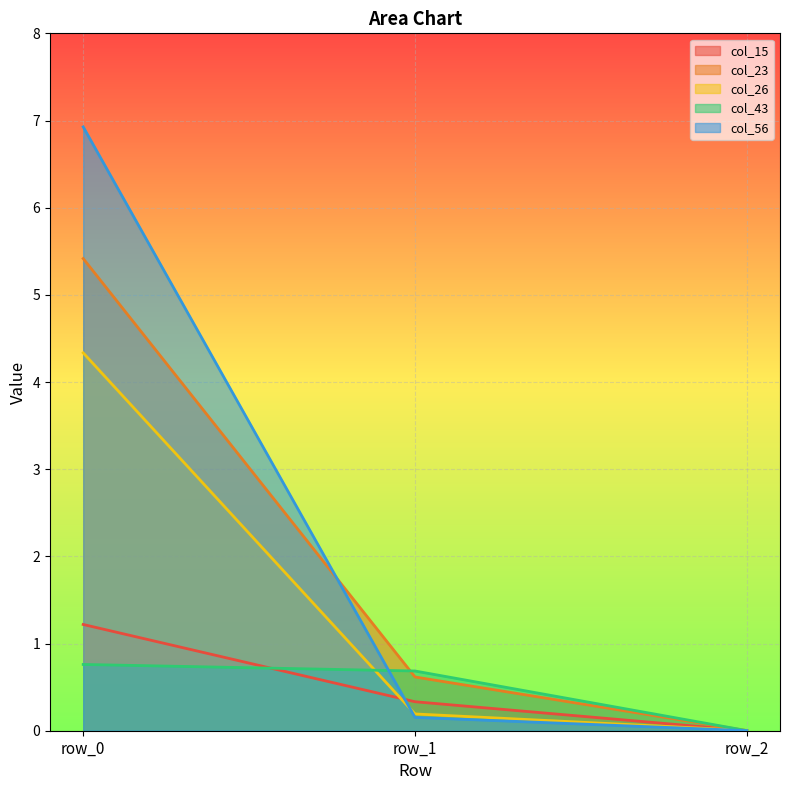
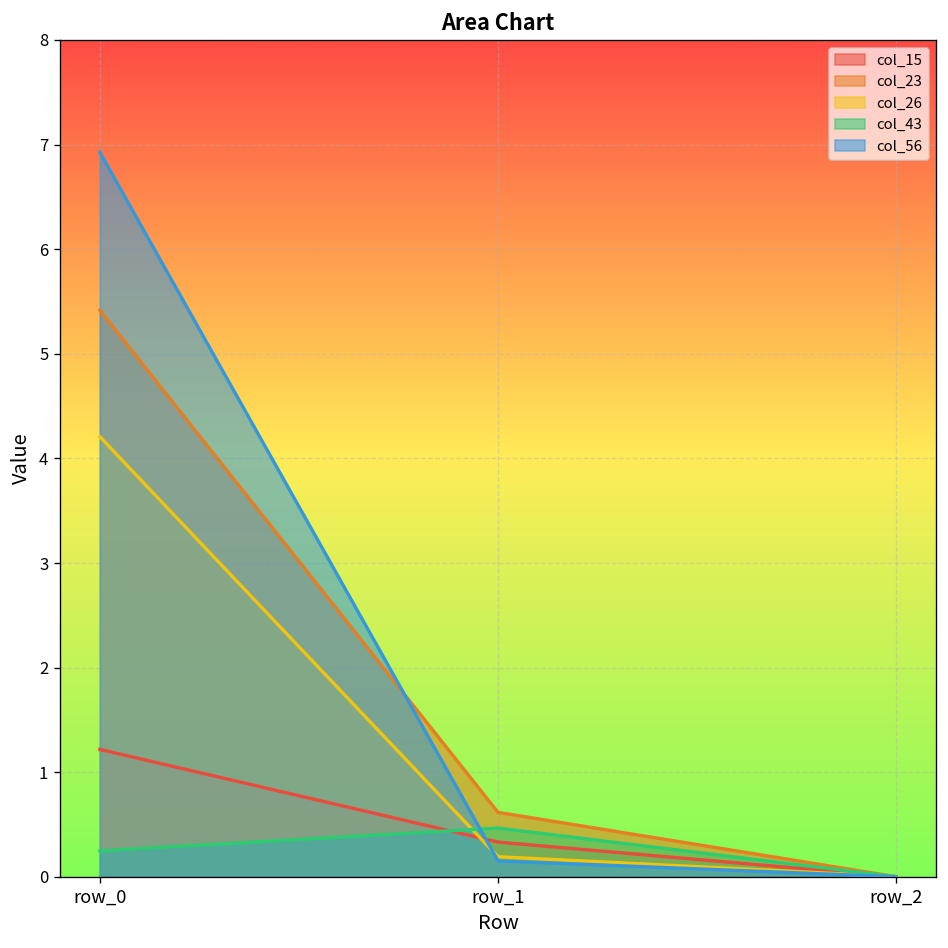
col_26, row_0: 4.3 -> 4.2
col_43, row_0: 0.8 -> 0.2
col_43, row_1: 0.7 -> 0.5
